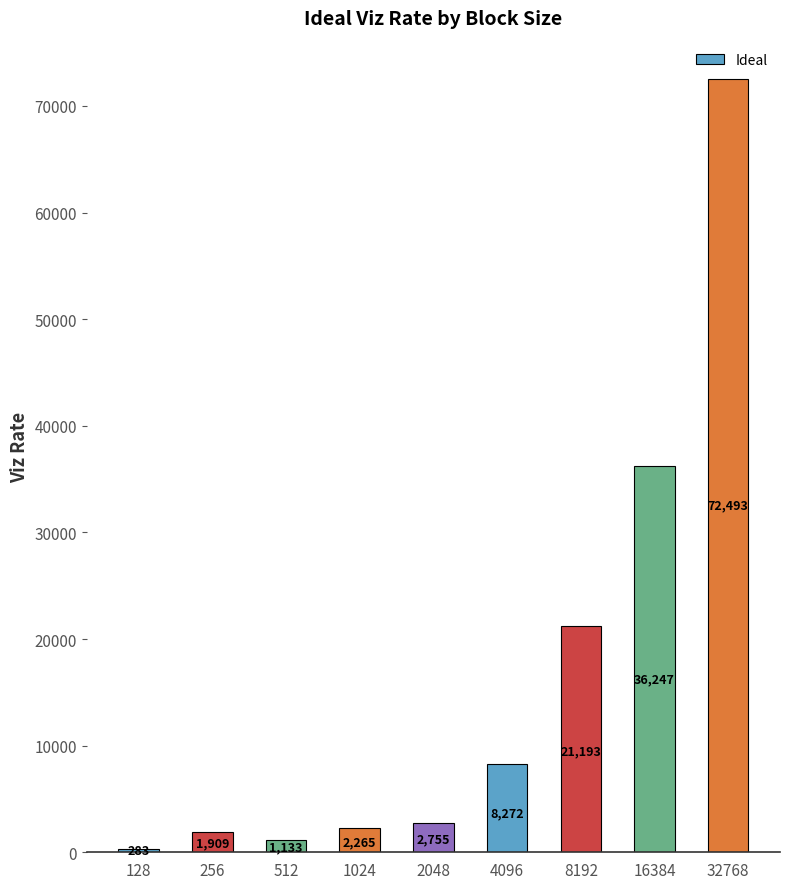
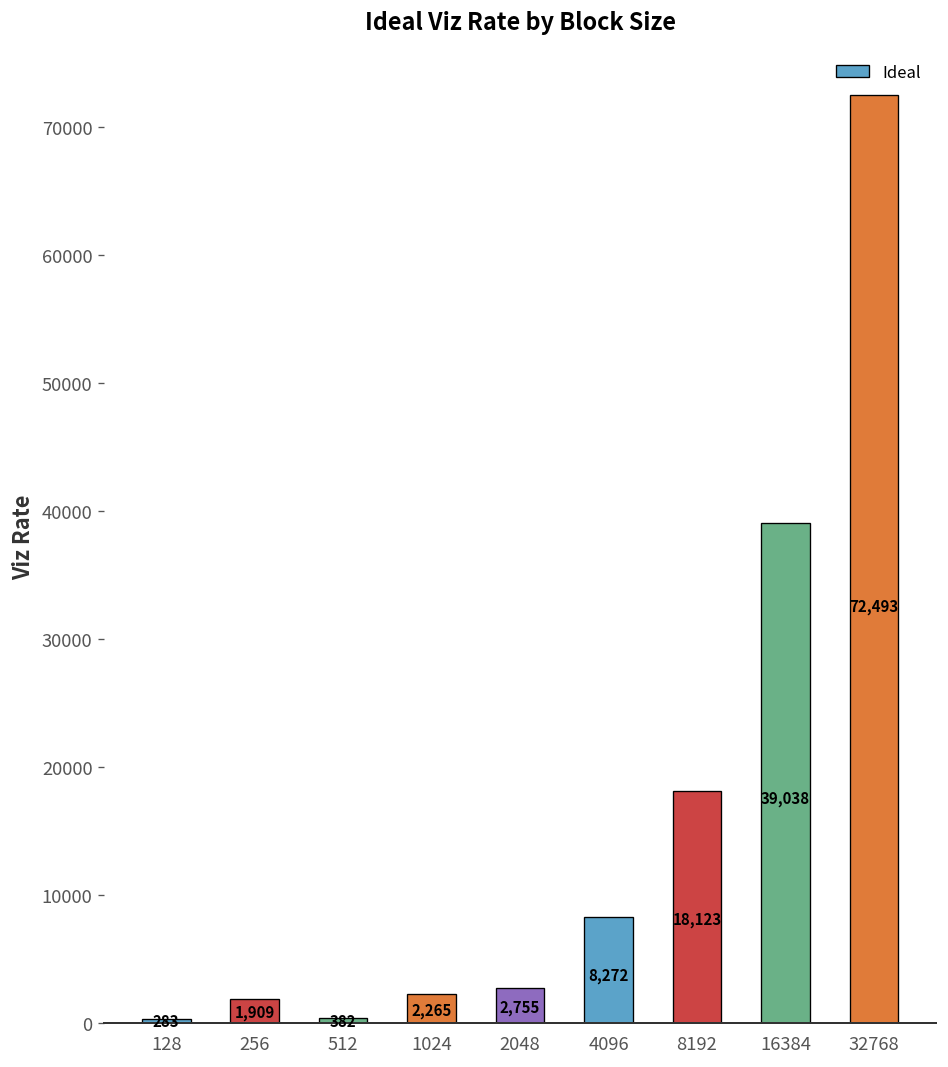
512: 1,133 -> 382
8192: 21,193 -> 18,123
16384: 36,247 -> 39,038
